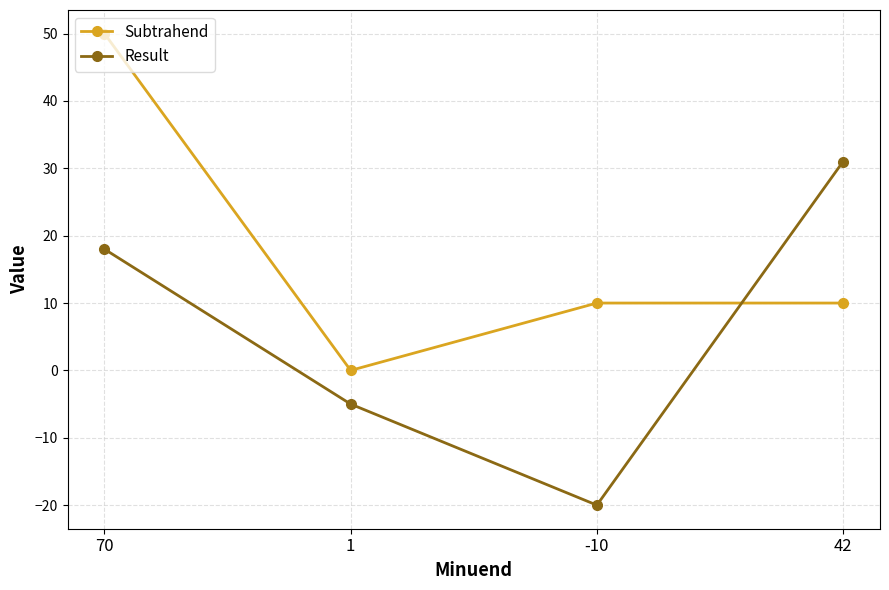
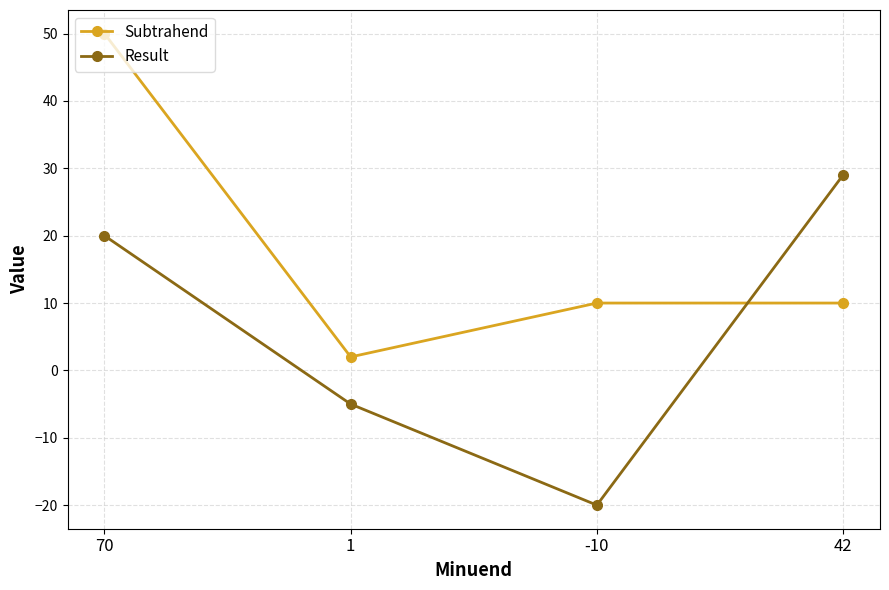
Result, 70: 18 -> 20
Subtrahend, 1: 0 -> 2
Result, 42: 31 -> 29
